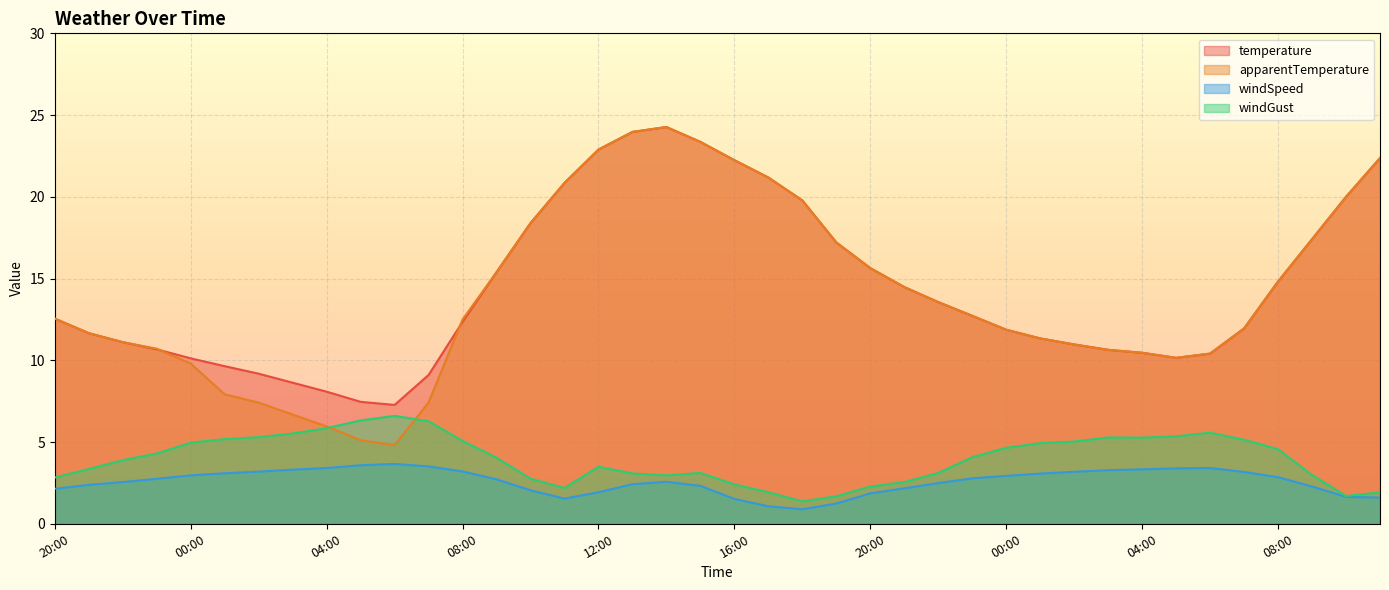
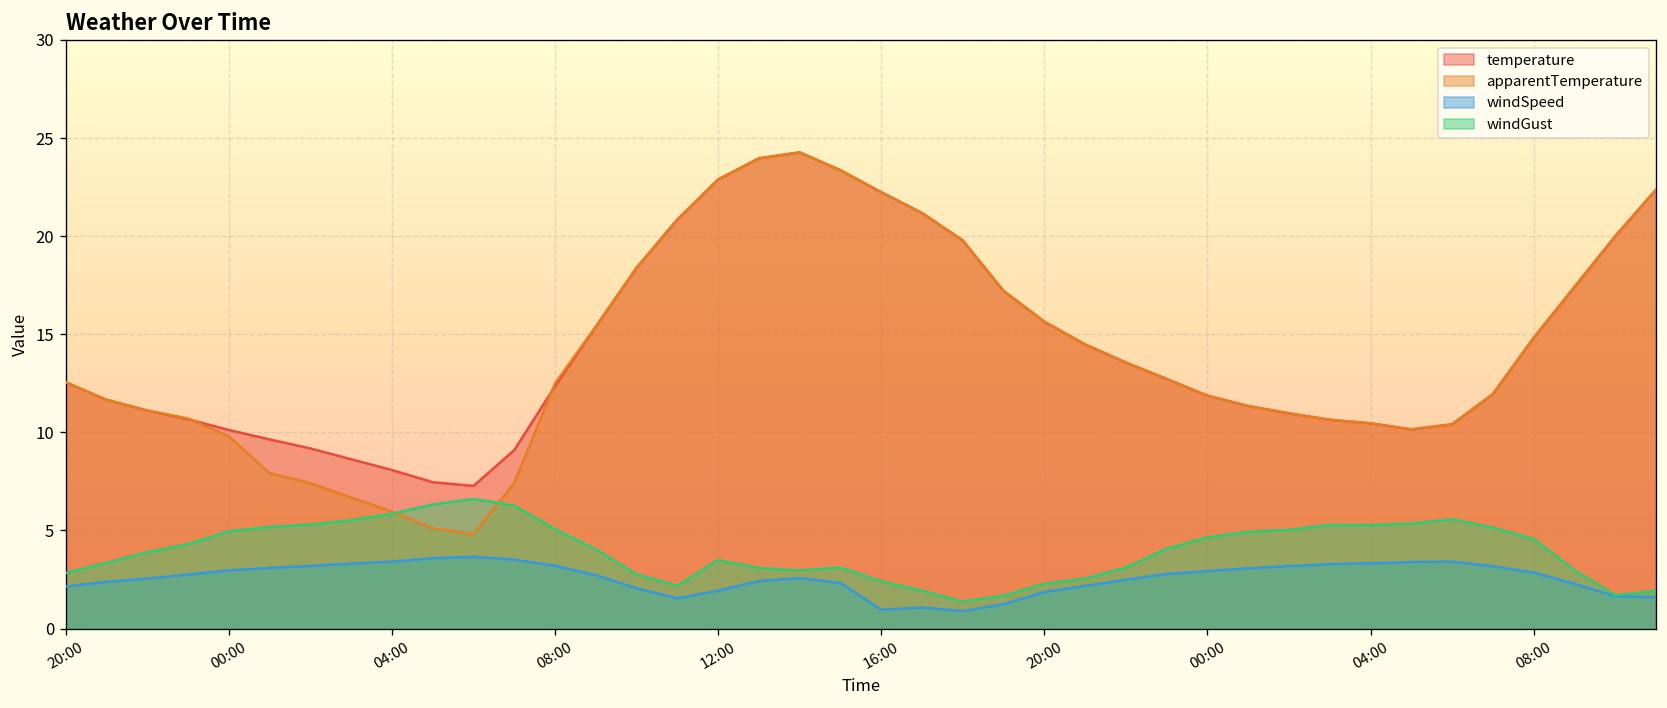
windSpeed, 16:00: 1.5 -> 1.0
